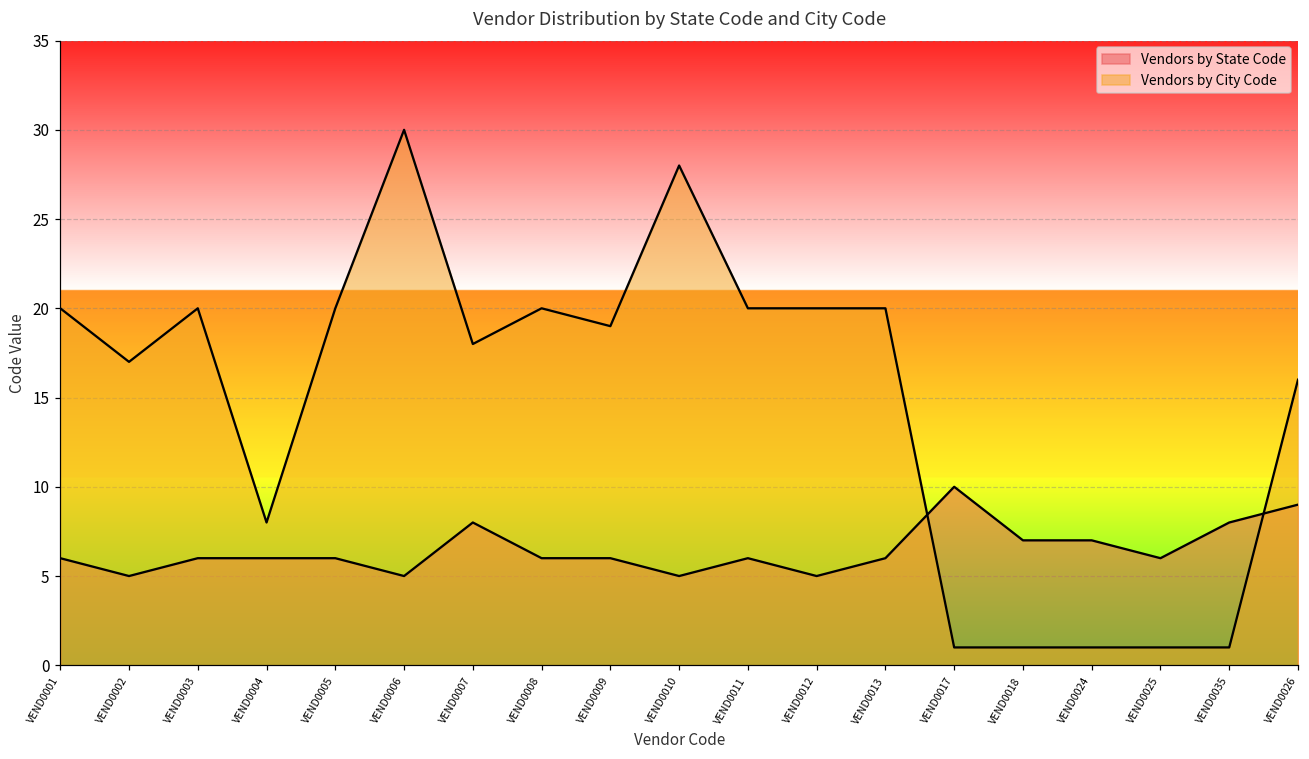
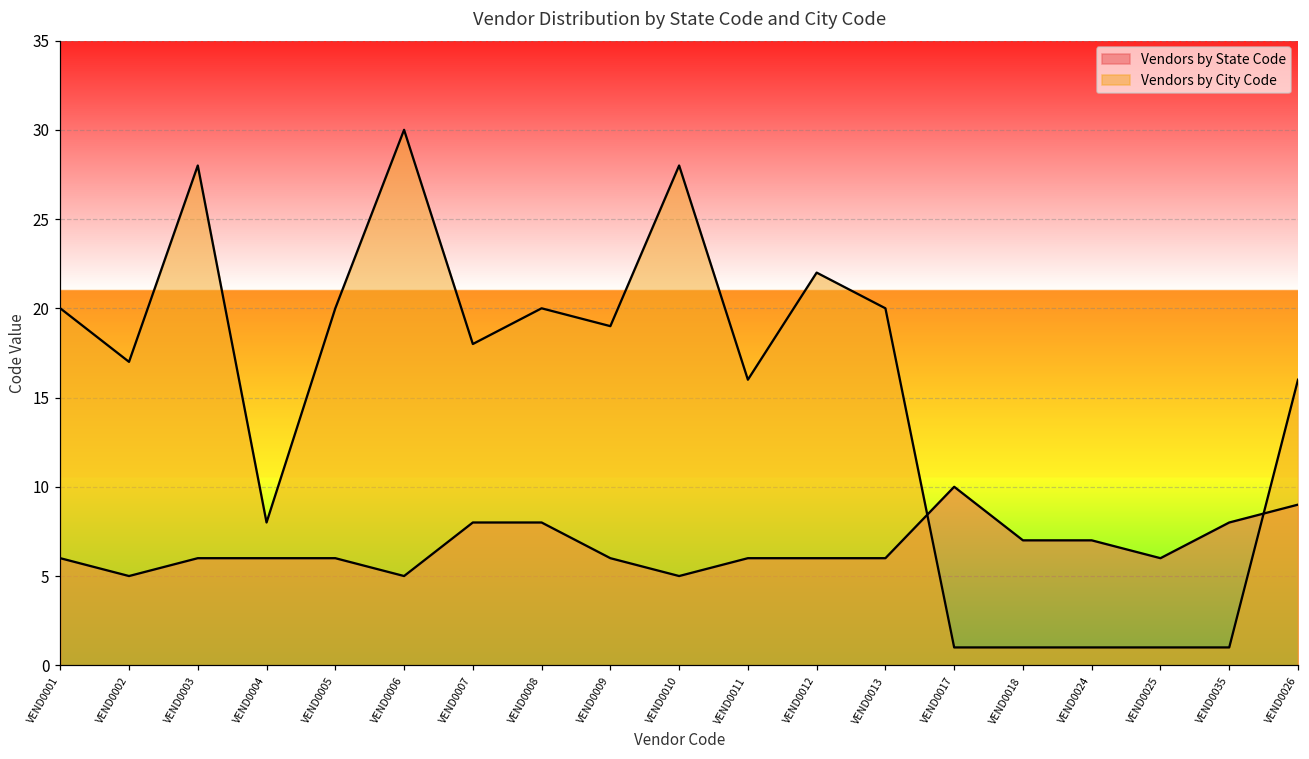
Vendors by City Code, VEND0003: 20 -> 28
Vendors by State Code, VEND0008: 6 -> 8
Vendors by City Code, VEND0011: 20 -> 16
Vendors by State Code, VEND0012: 5 -> 6
Vendors by City Code, VEND0012: 20 -> 22
